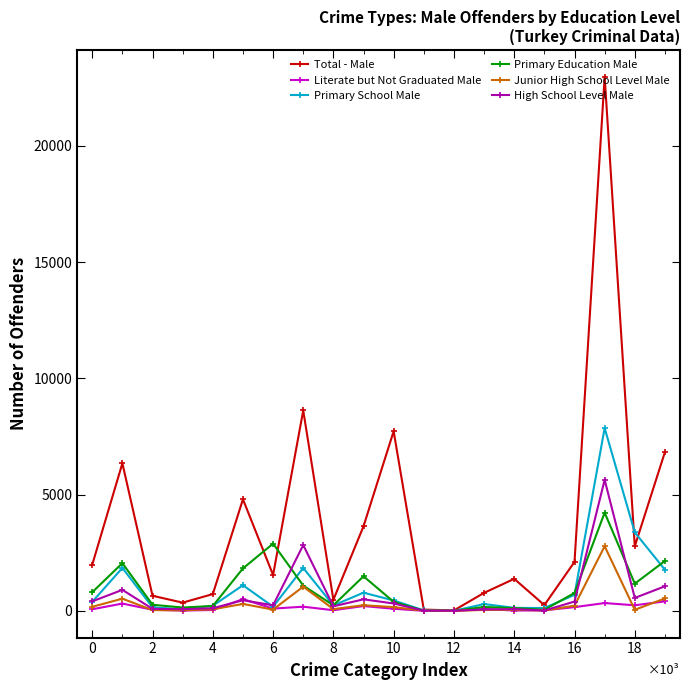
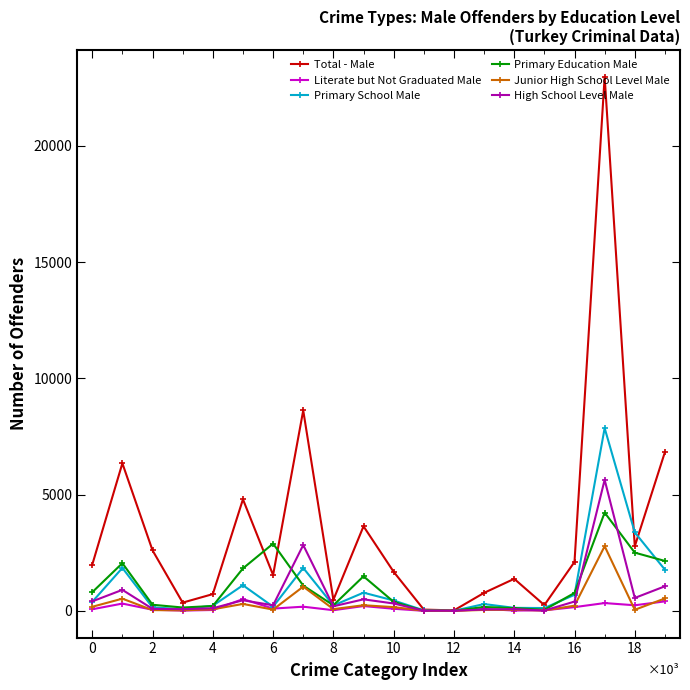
Total - Male, 2: 600 -> 2600
Total - Male, 10: 7700 -> 1700
Primary Education Male, 18: 1200 -> 2500
